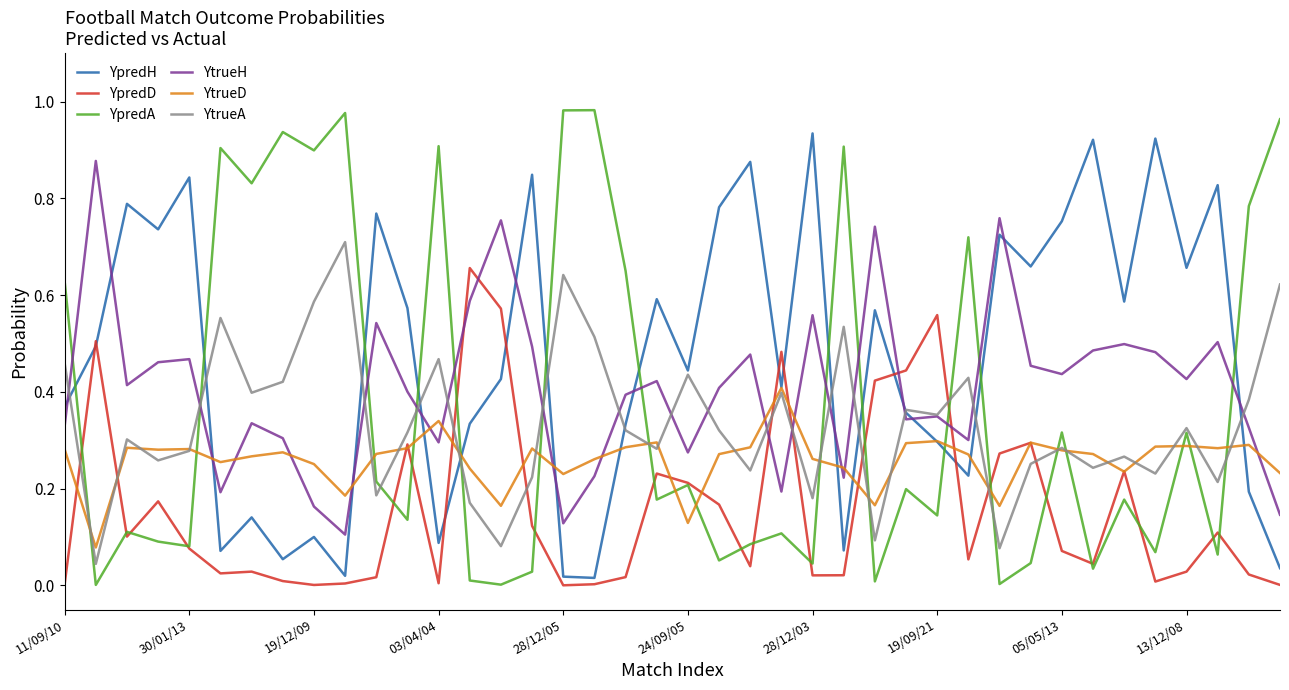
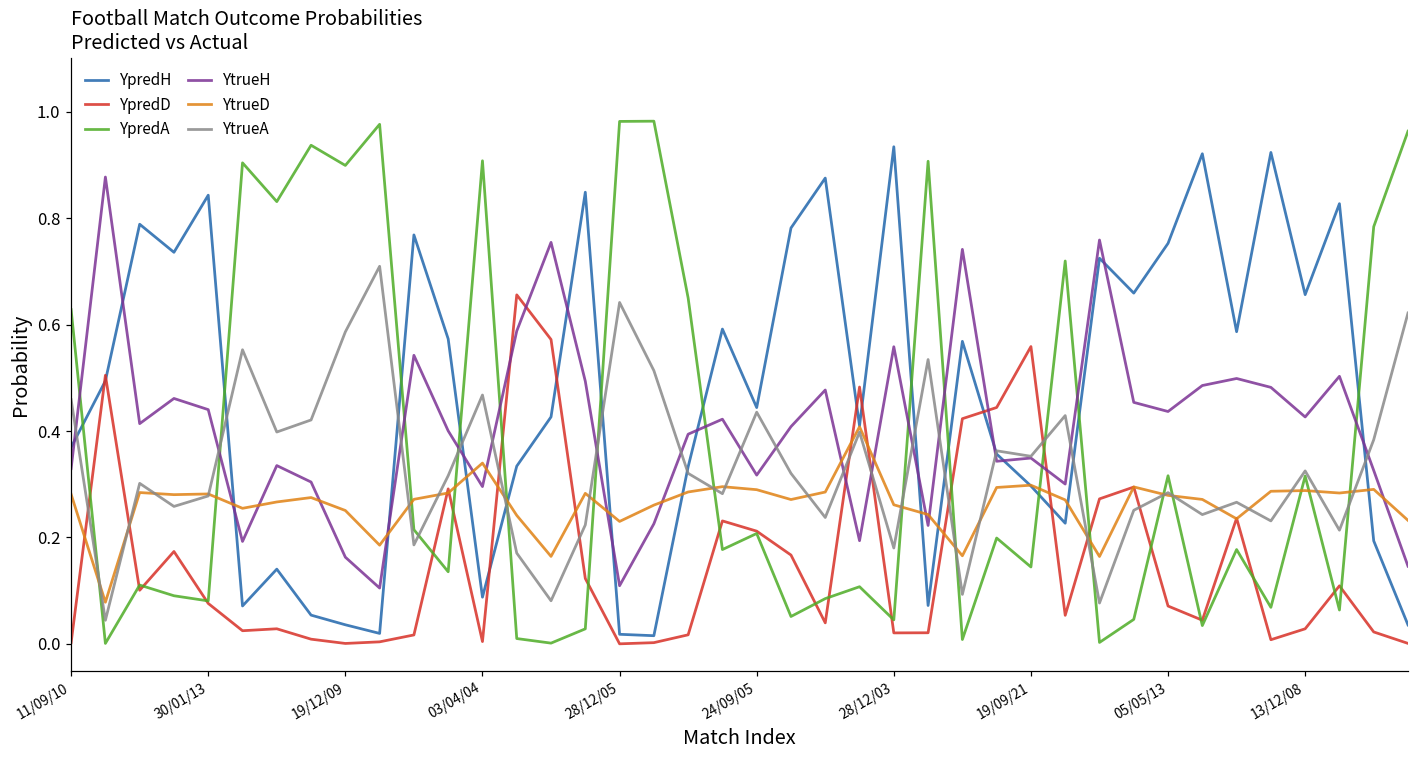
YtrueH, 30/01/13: 0.47 -> 0.44
YpredH, 19/12/09: 0.10 -> 0.04
YtrueH, 28/12/05: 0.13 -> 0.11
YtrueH, 24/09/05: 0.27 -> 0.32
YtrueD, 24/09/05: 0.13 -> 0.29
